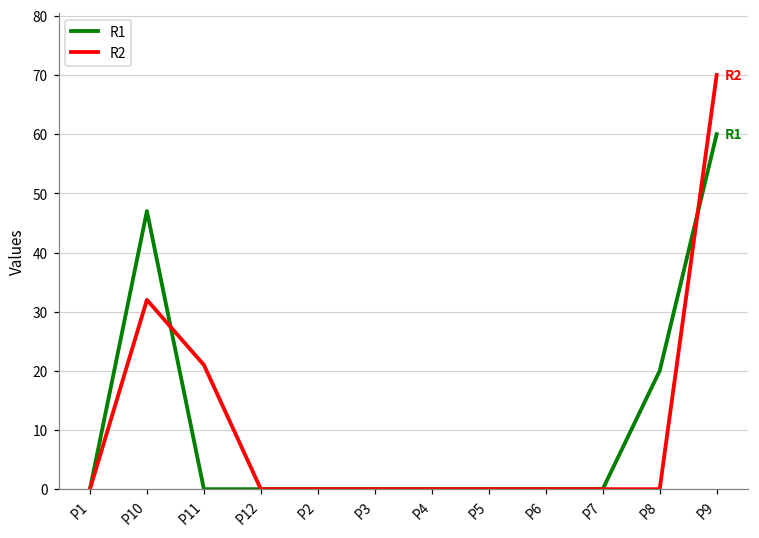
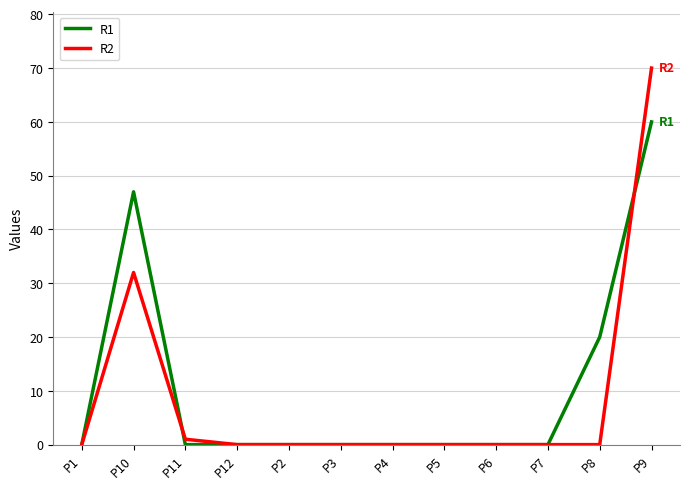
R2, P11: 21 -> 1
